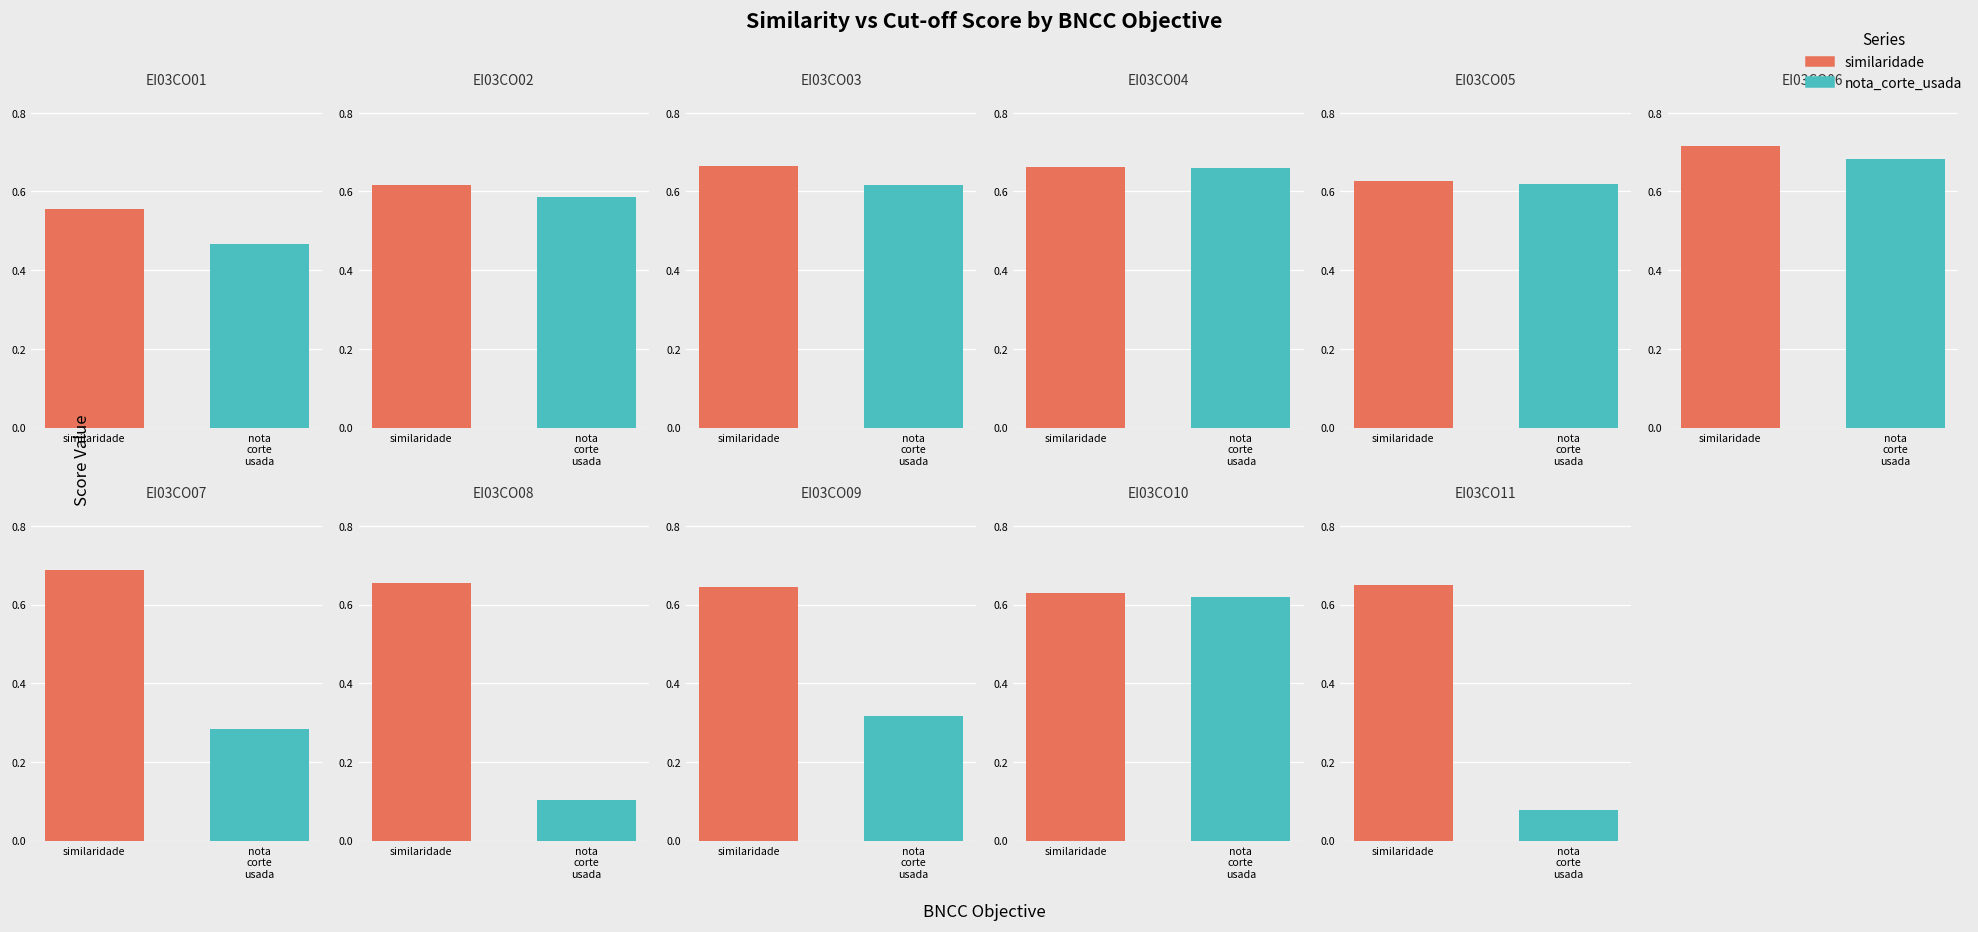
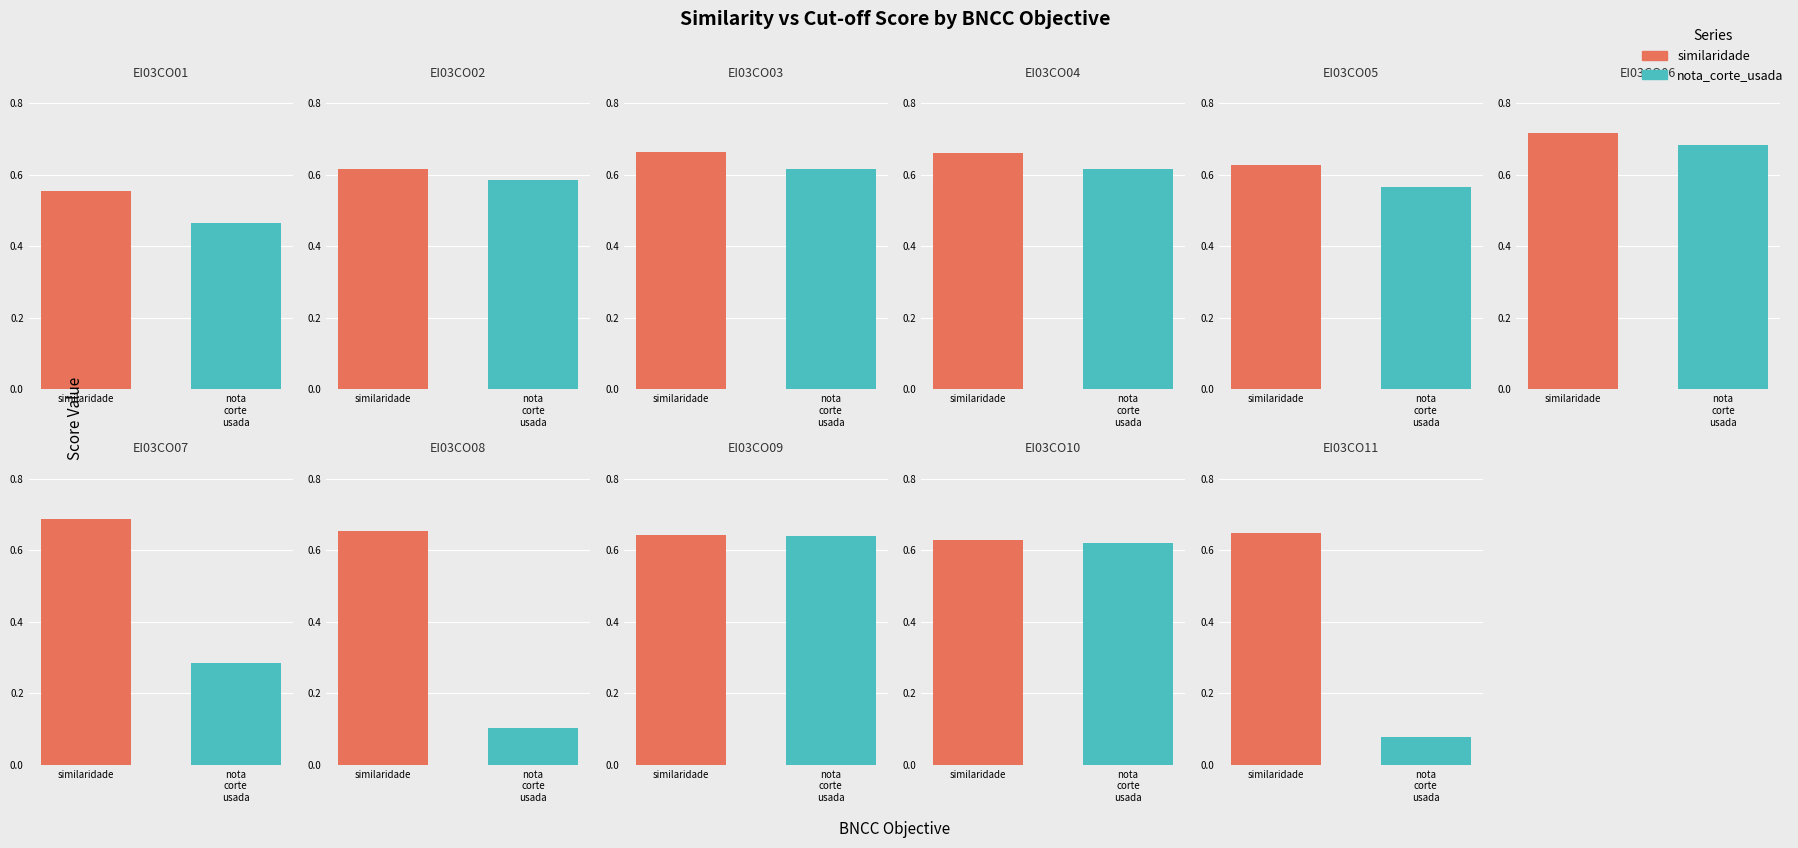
EI03CO04, nota corte usada: 0.66 -> 0.62
EI03CO05, nota corte usada: 0.62 -> 0.57
EI03CO09, nota corte usada: 0.32 -> 0.64
